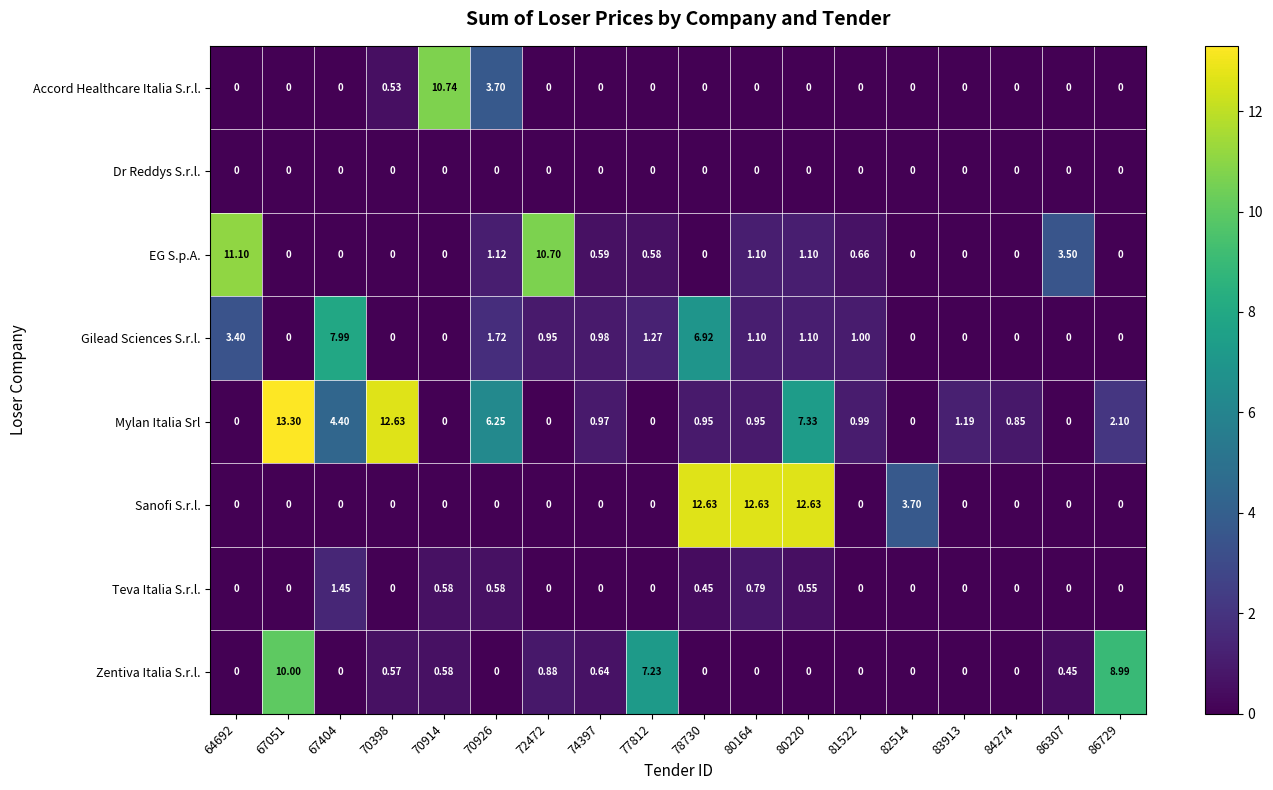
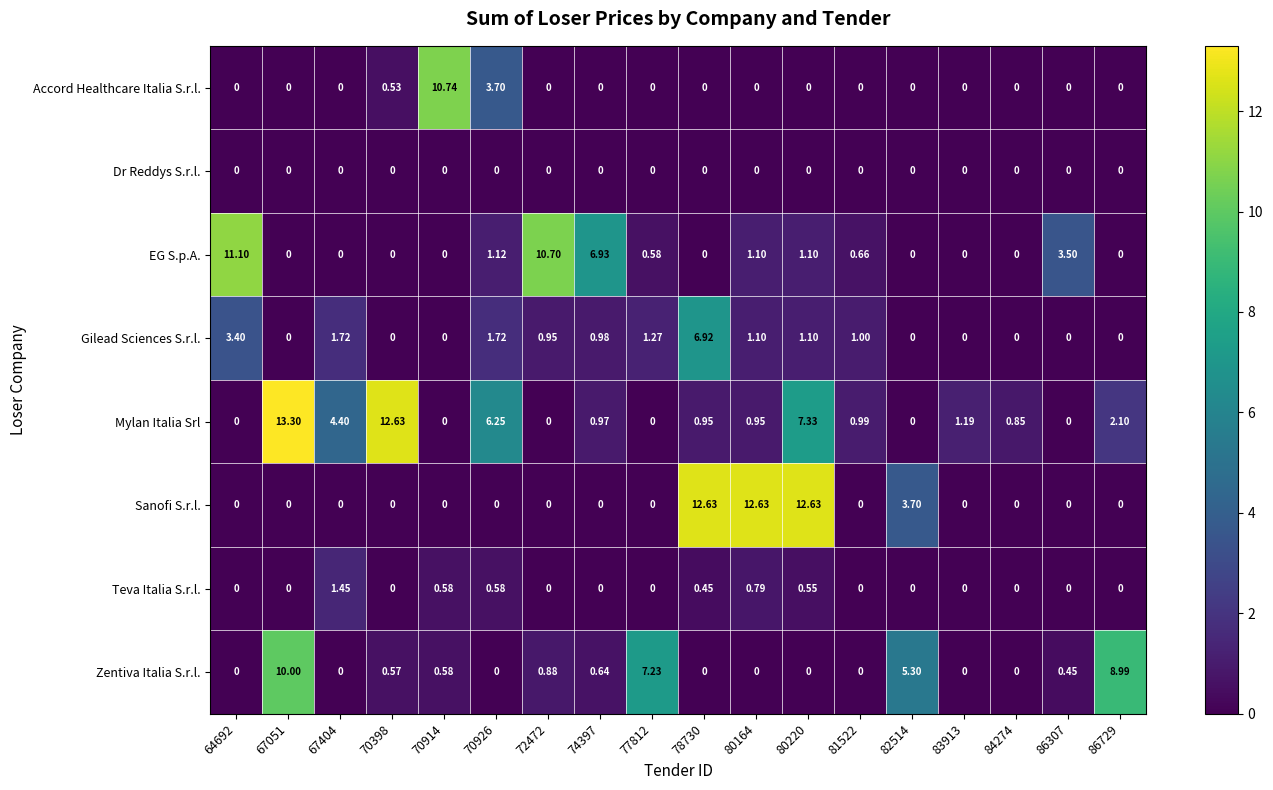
EG S.p.A., 74397: 0.59 -> 6.93
Gilead Sciences S.r.l., 67404: 7.99 -> 1.72
Zentiva Italia S.r.l., 82514: 0 -> 5.30
